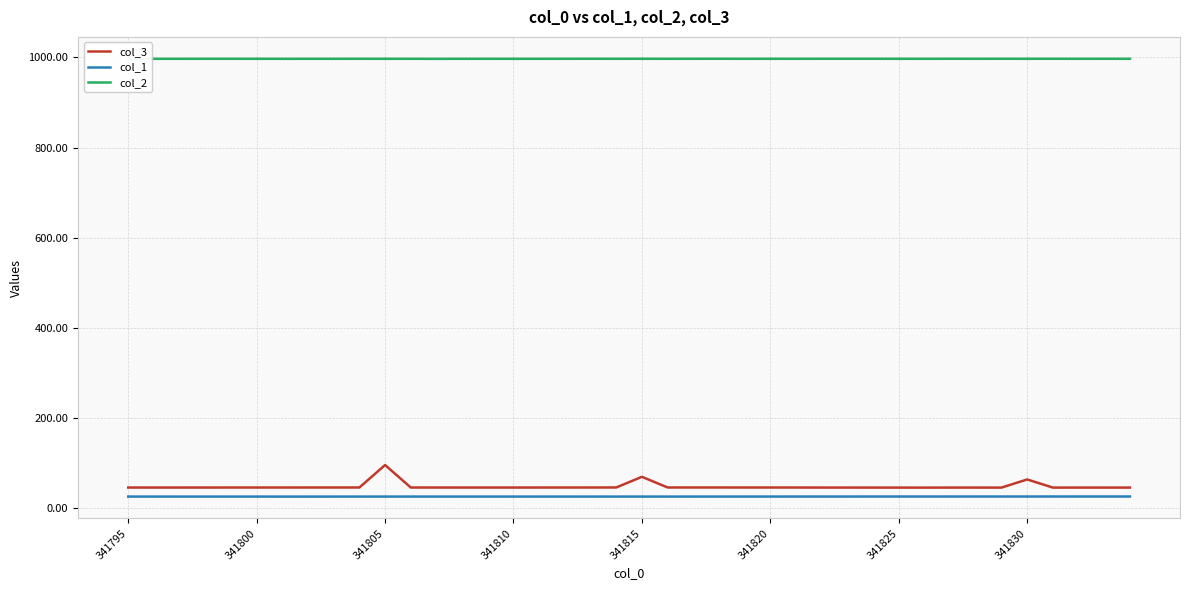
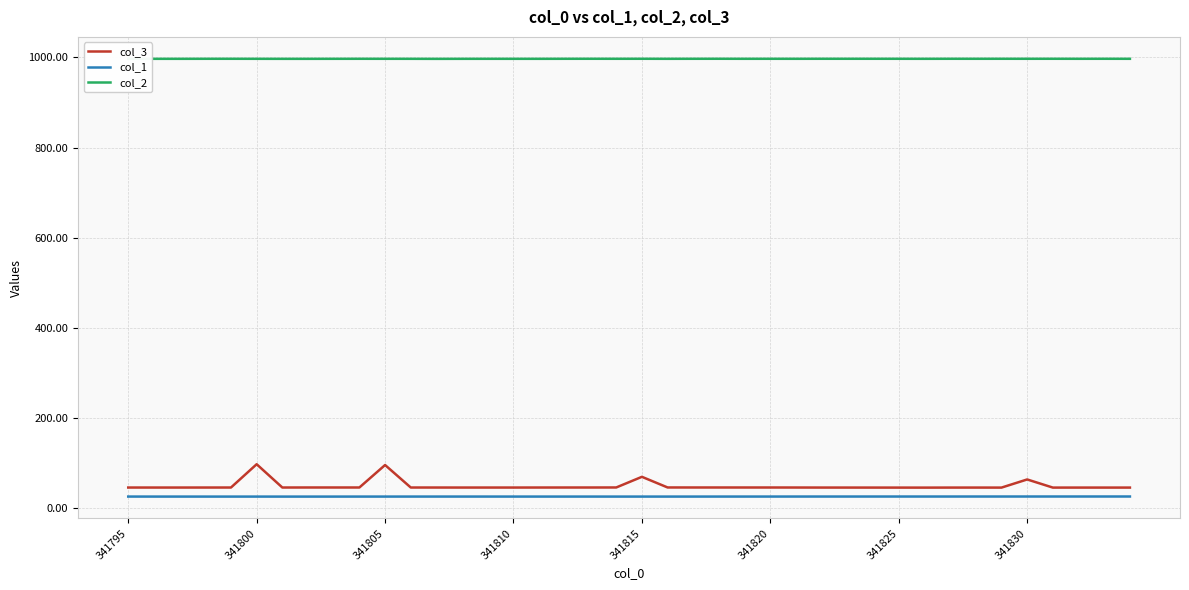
col_3, 341800: 50 -> 100
